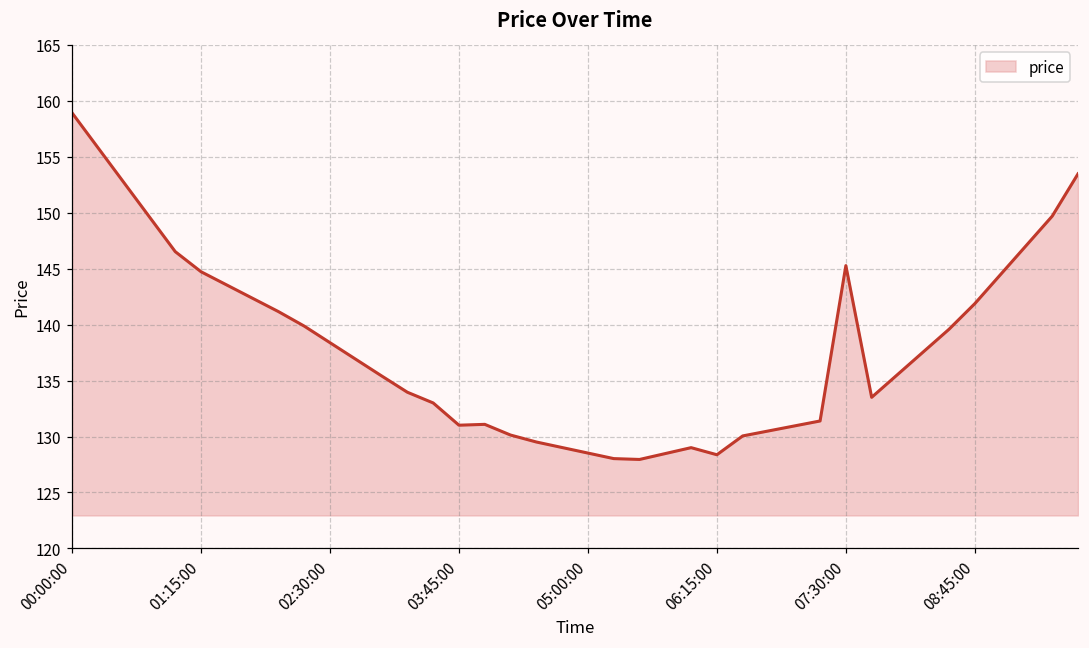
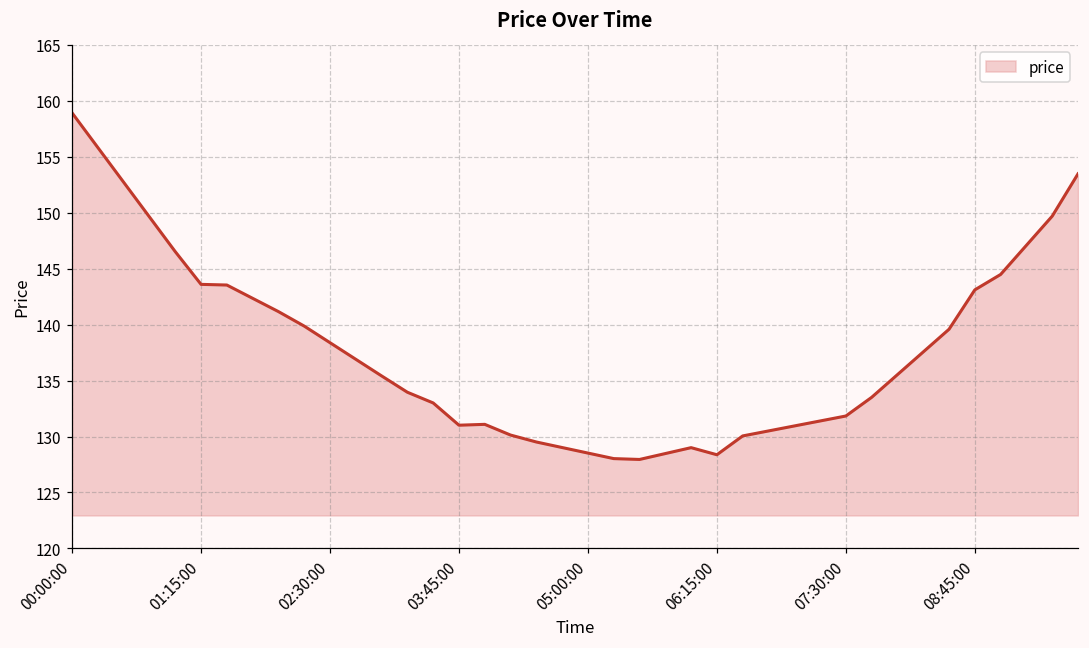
01:15:00: 144.7 -> 143.6
07:30:00: 145.3 -> 131.8
08:45:00: 141.9 -> 143.1
